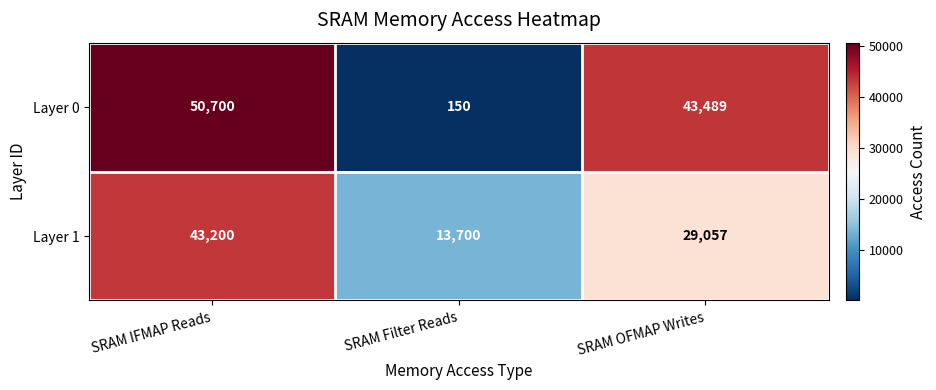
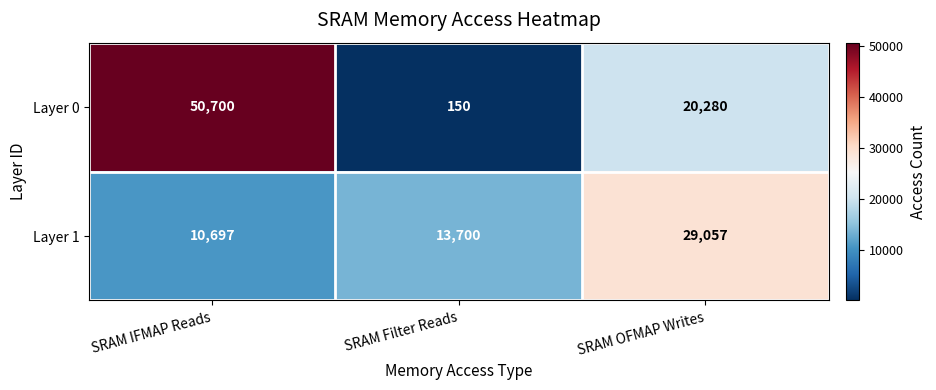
Layer 0, SRAM OFMAP Writes: 43,489 -> 20,280
Layer 1, SRAM IFMAP Reads: 43,200 -> 10,697
